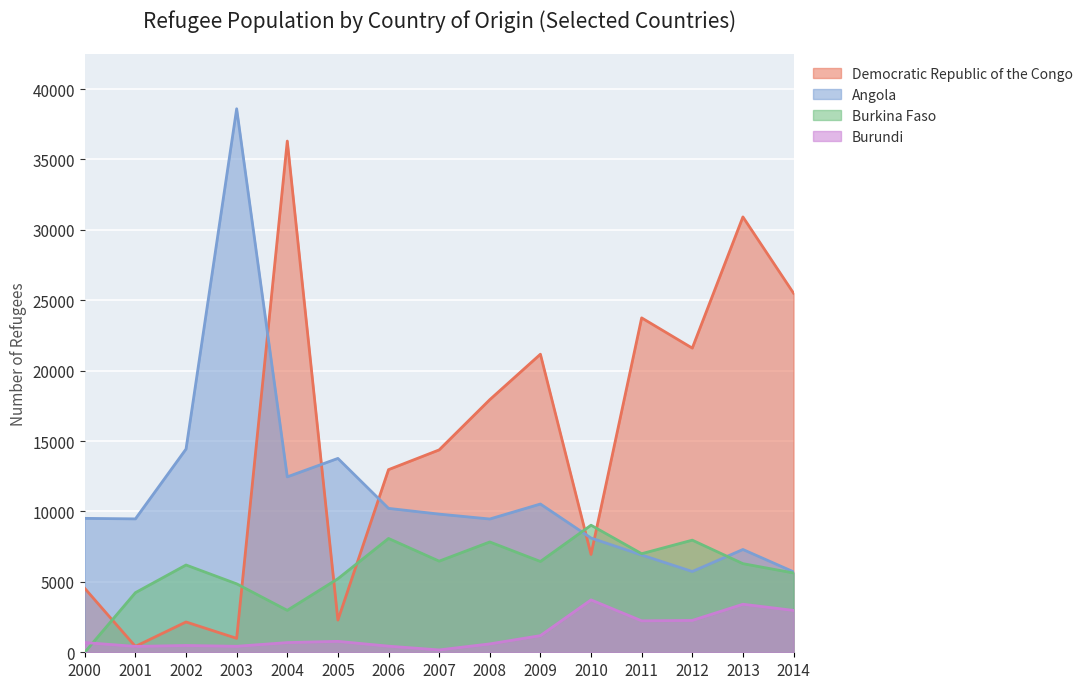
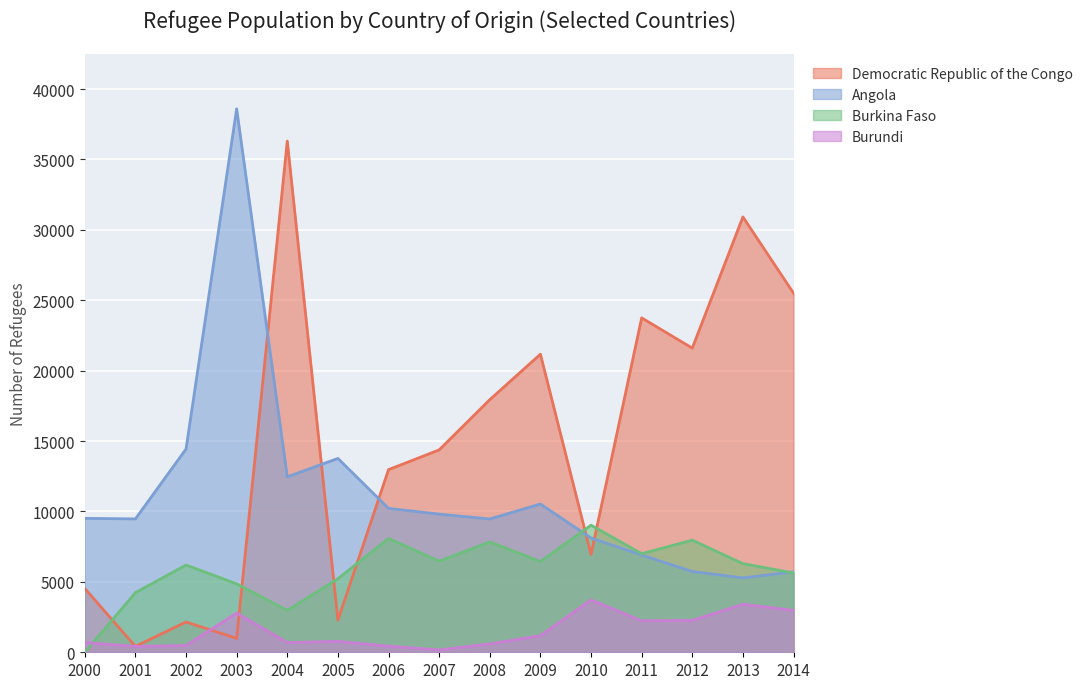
Burundi, 2003: 400 -> 2800
Angola, 2013: 7300 -> 5300
